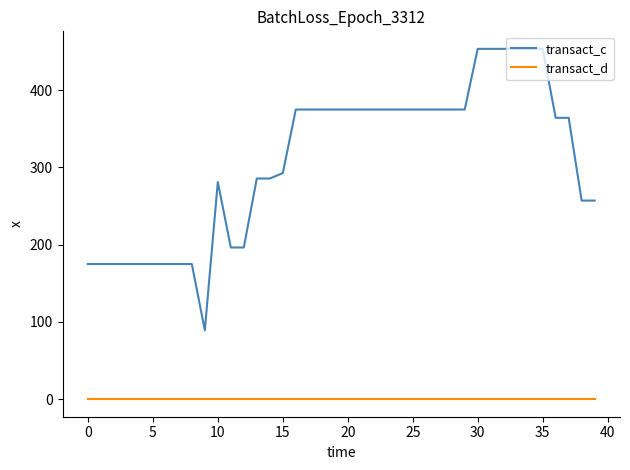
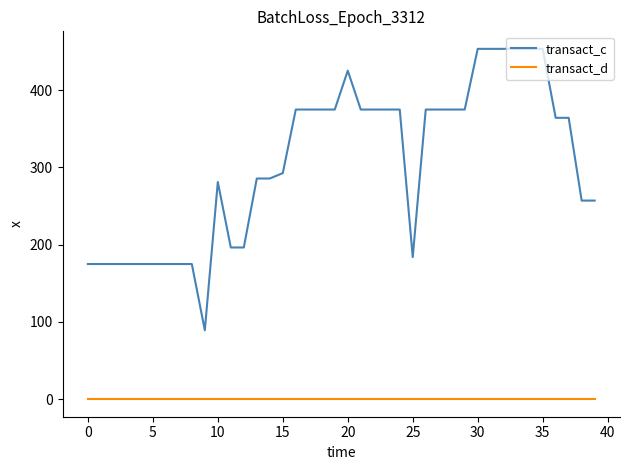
transact_c, 20: 380 -> 430
transact_c, 25: 380 -> 180
